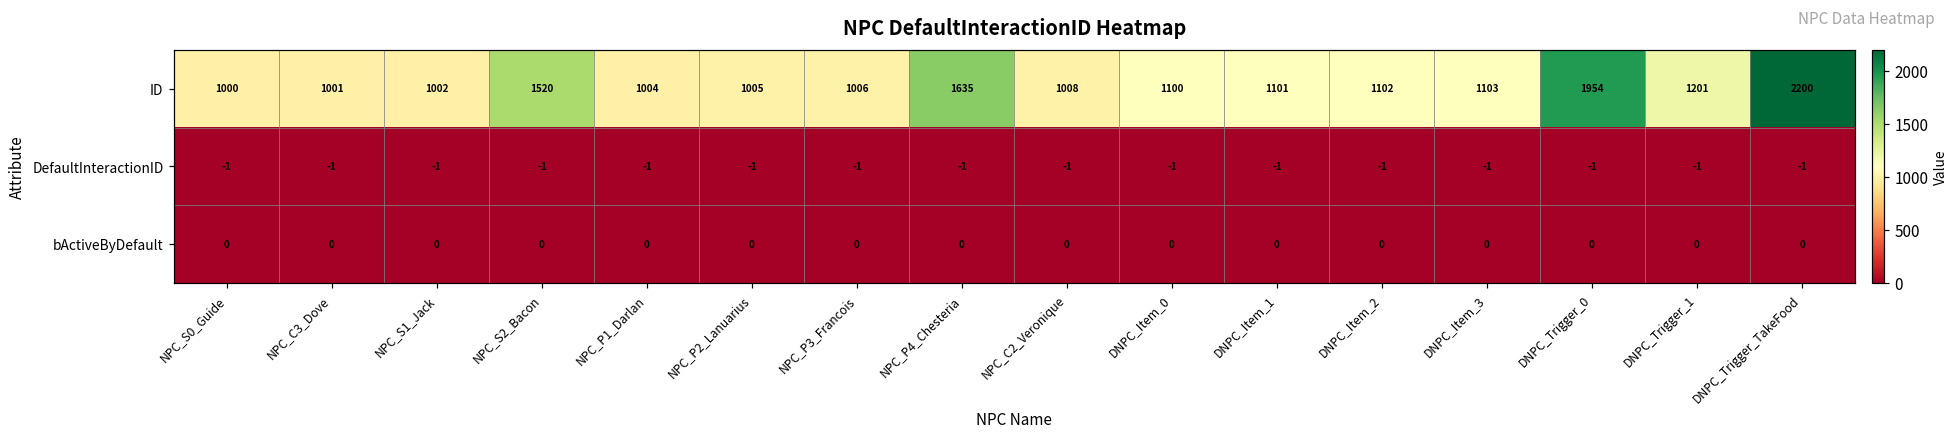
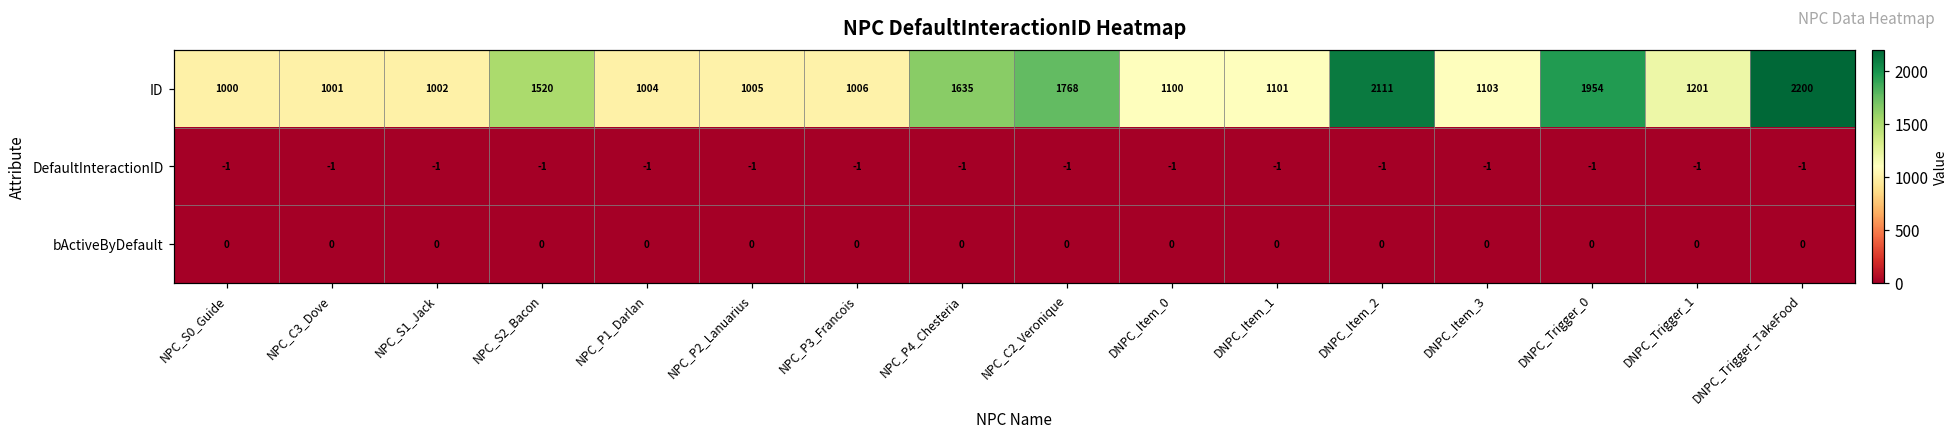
ID, NPC_C2_Veronique: 1008 -> 1768
ID, DNPC_Item_2: 1102 -> 2111
